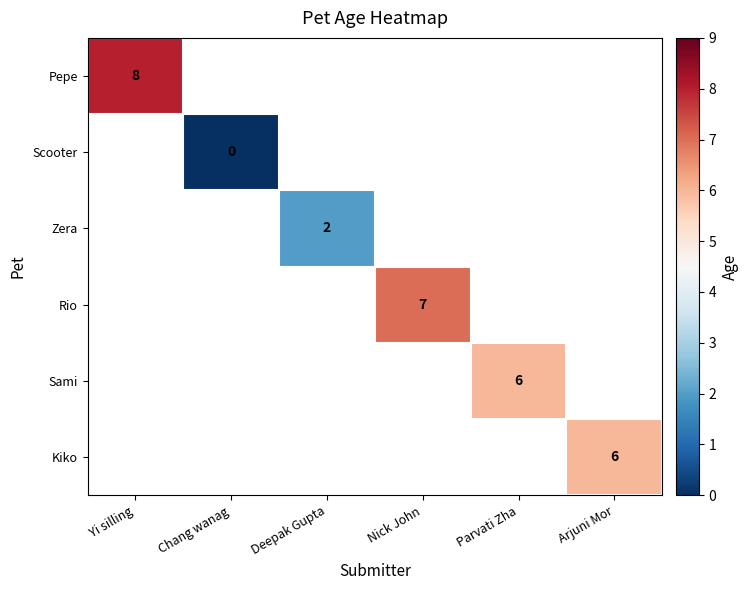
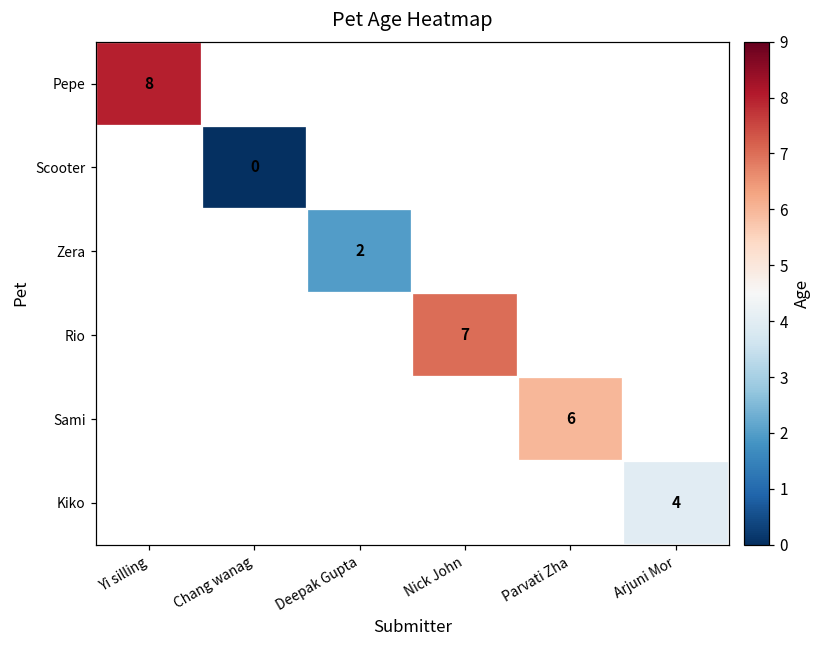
Kiko, Arjuni Mor: 6 -> 4
